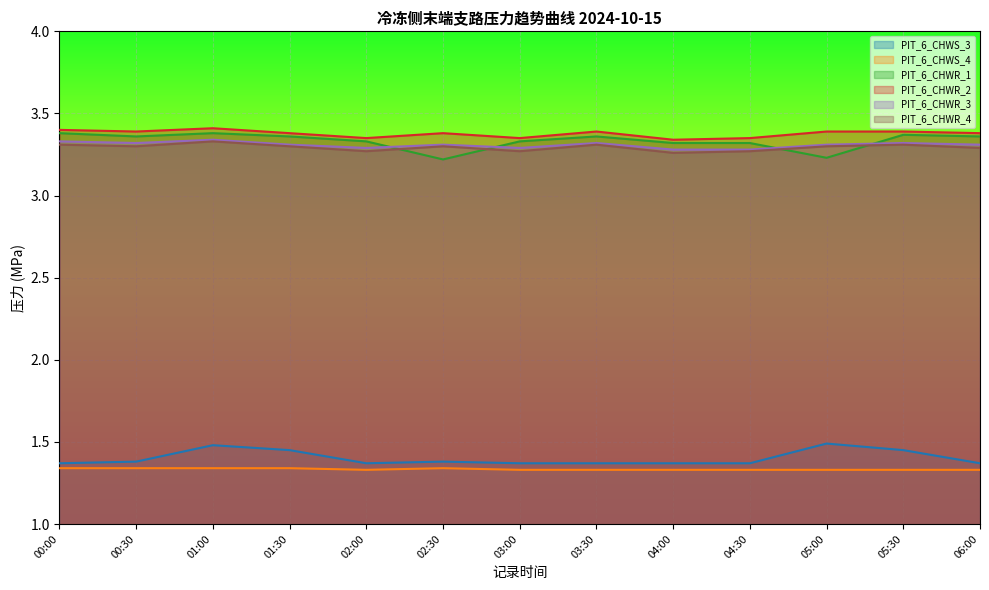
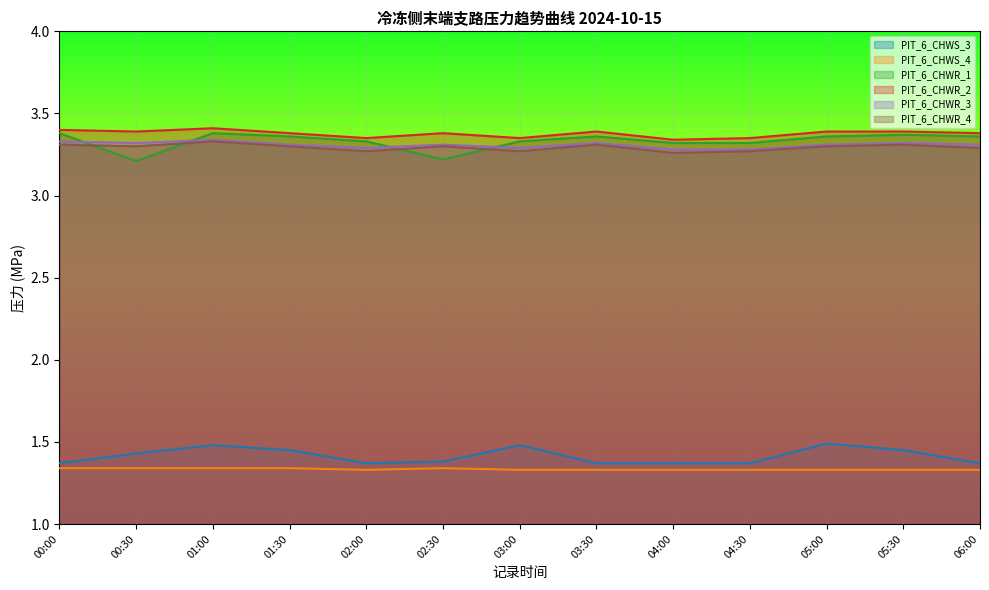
PIT_6_CHWS_3, 00:30: 1.38 -> 1.43
PIT_6_CHWR_1, 00:30: 3.36 -> 3.21
PIT_6_CHWS_3, 03:00: 1.37 -> 1.48
PIT_6_CHWR_1, 05:00: 3.23 -> 3.36
